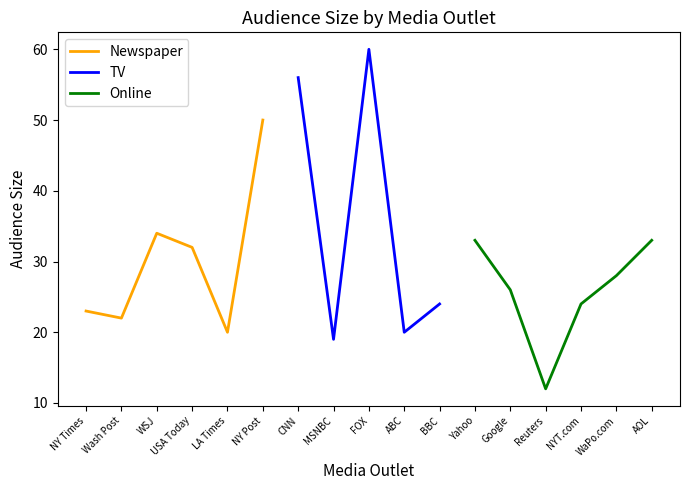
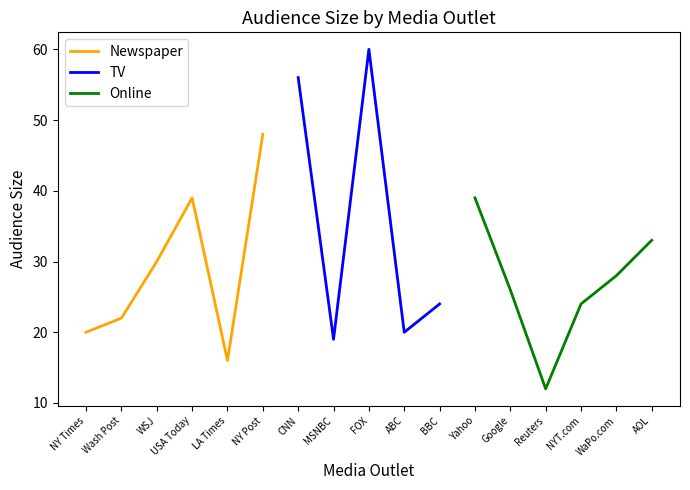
Newspaper, NY Times: 23 -> 20
Newspaper, WSJ: 34 -> 30
Newspaper, USA Today: 32 -> 39
Newspaper, LA Times: 20 -> 16
Newspaper, NY Post: 50 -> 48
Online, Yahoo: 33 -> 39
